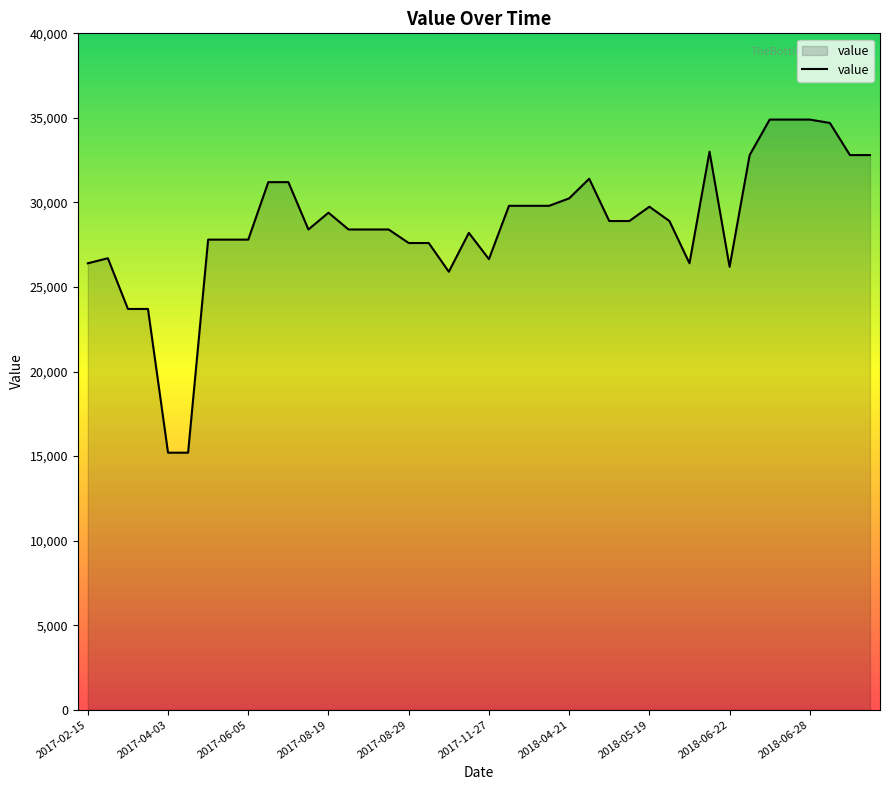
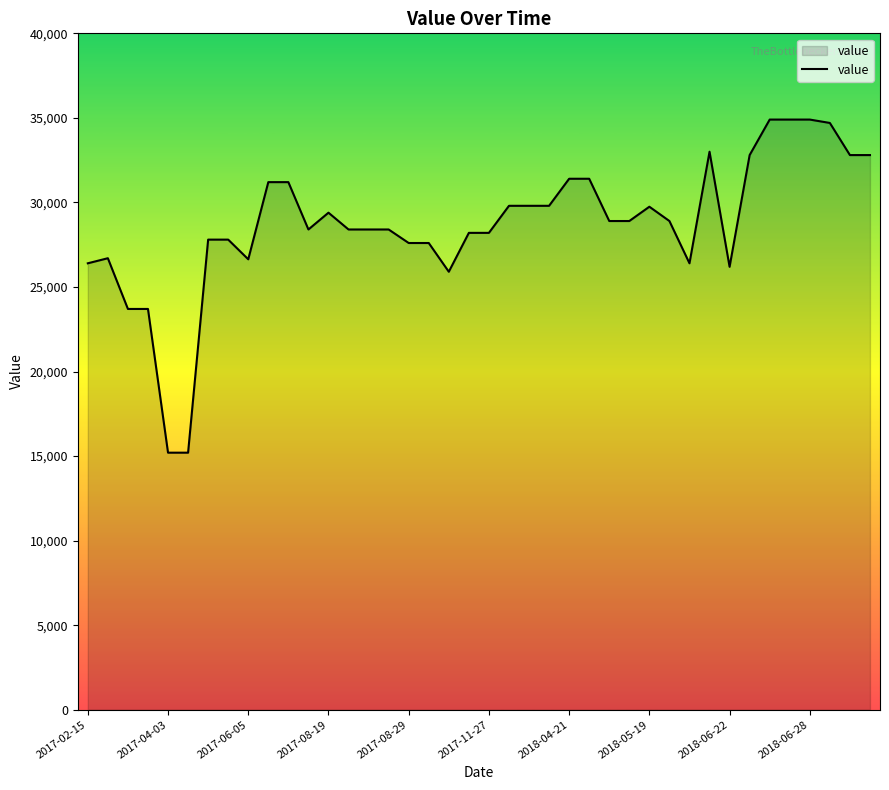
2017-06-05: 27,800 -> 26,600
2017-11-27: 26,600 -> 28,200
2018-04-21: 30,200 -> 31,400
